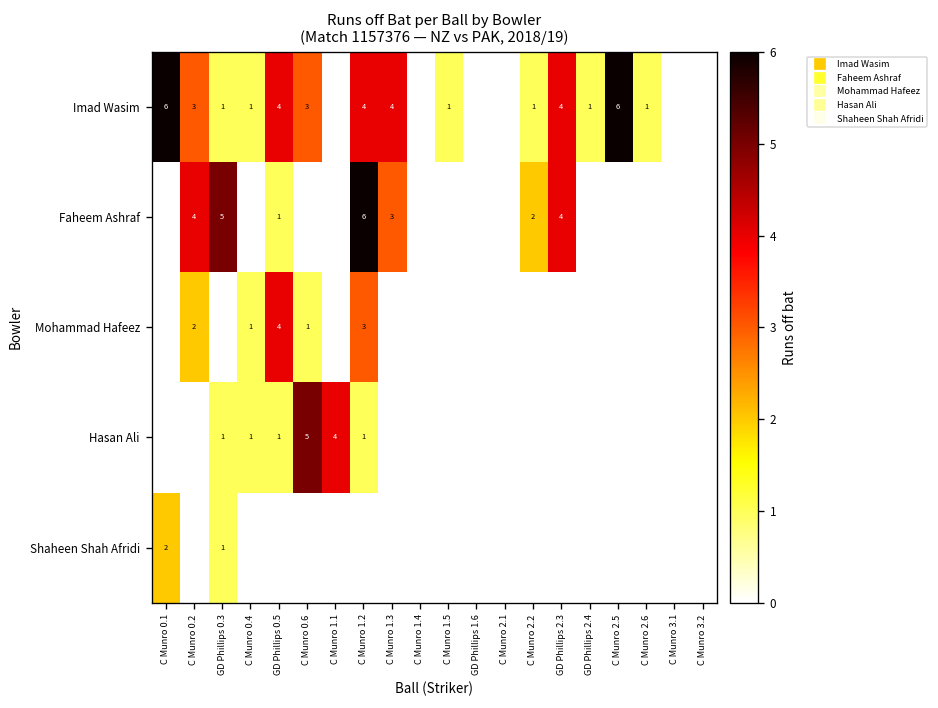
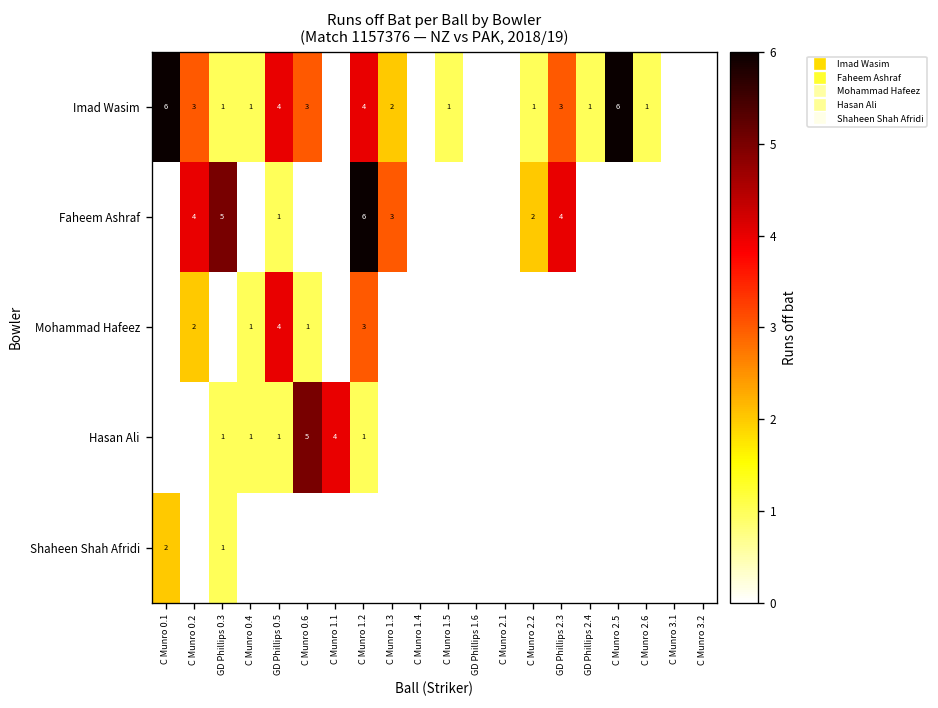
Imad Wasim, C Munro 1.3: 4 -> 2
Imad Wasim, GD Phillips 2.3: 4 -> 3
